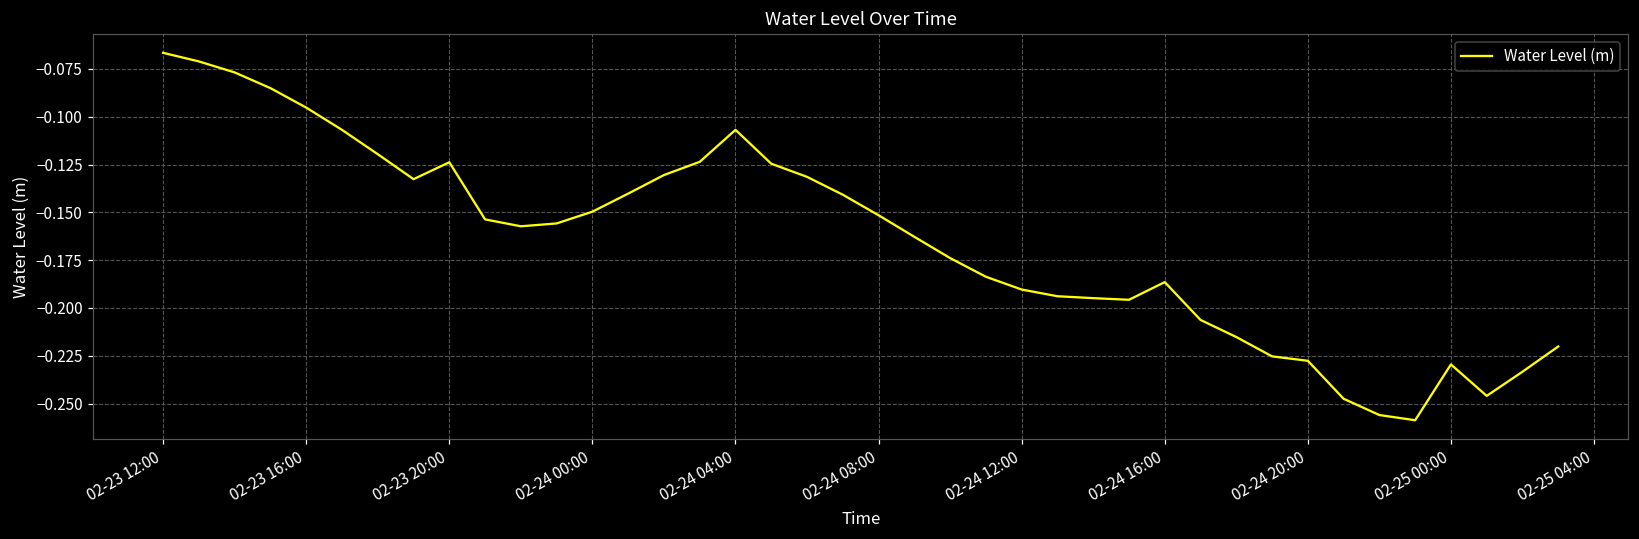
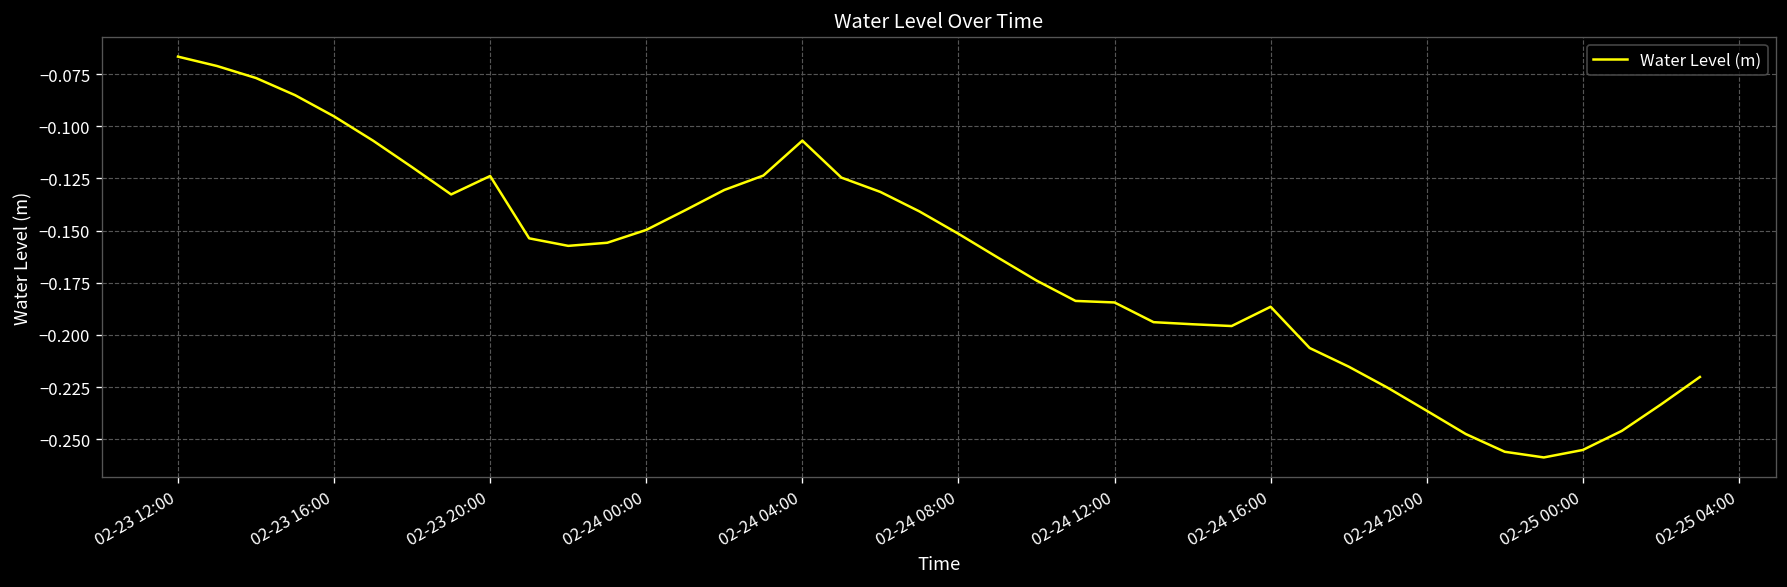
02-24 12:00: -0.190 -> -0.184
02-24 20:00: -0.228 -> -0.236
02-25 00:00: -0.230 -> -0.255
